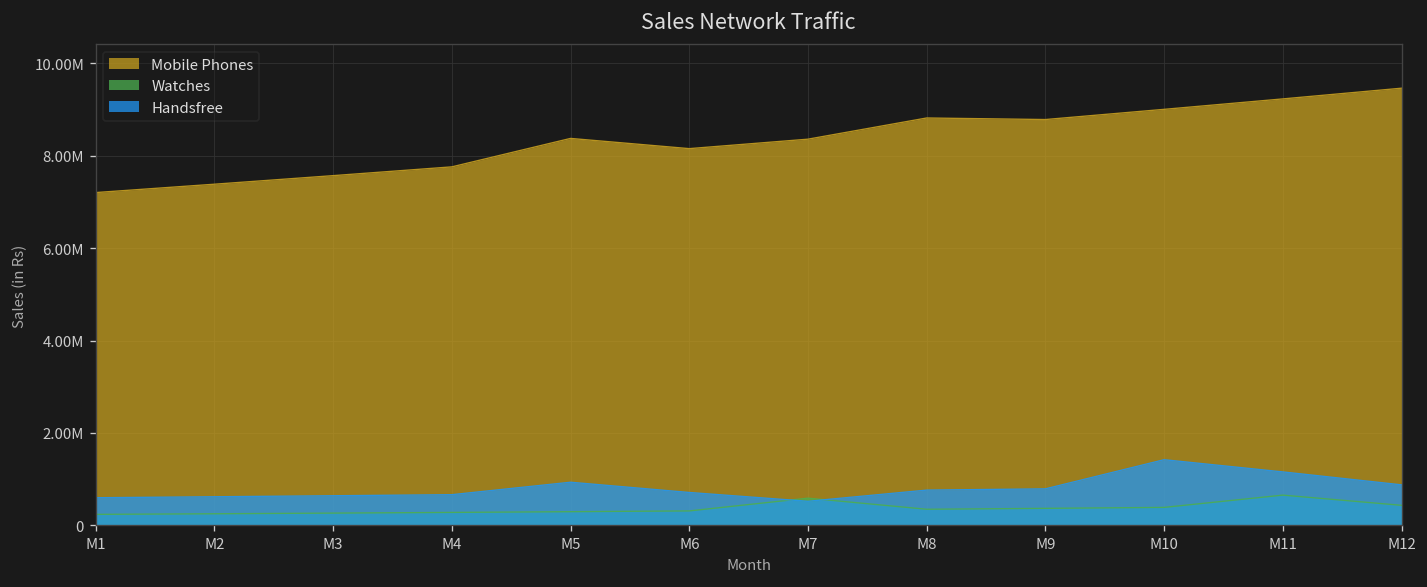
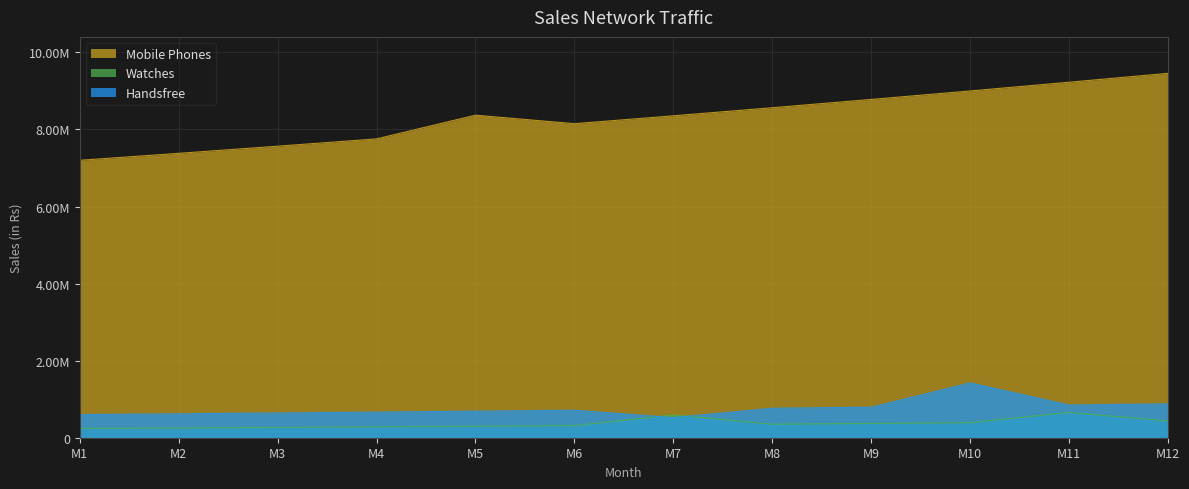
Handsfree, M5: 900000 -> 700000
Mobile Phones, M8: 8800000 -> 8600000
Handsfree, M11: 1200000 -> 800000
